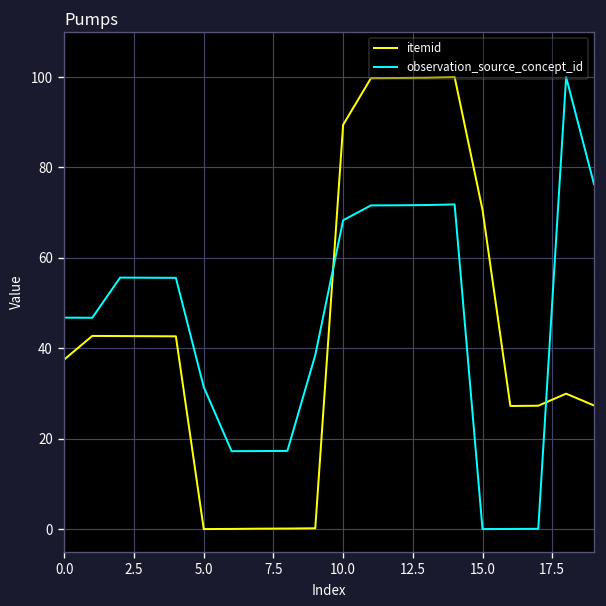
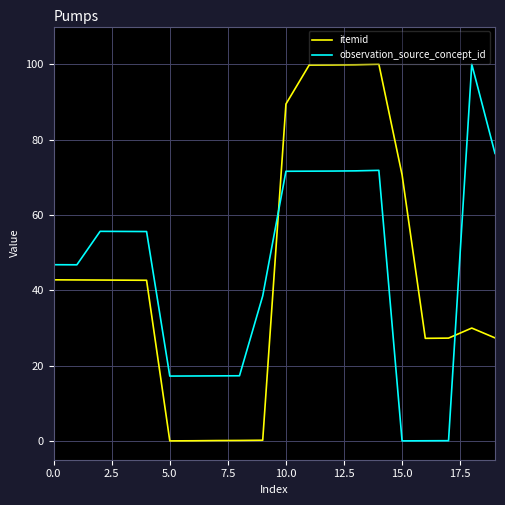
itemid, 0.0: 38 -> 43
observation_source_concept_id, 5.0: 31 -> 17
observation_source_concept_id, 10.0: 68 -> 72
